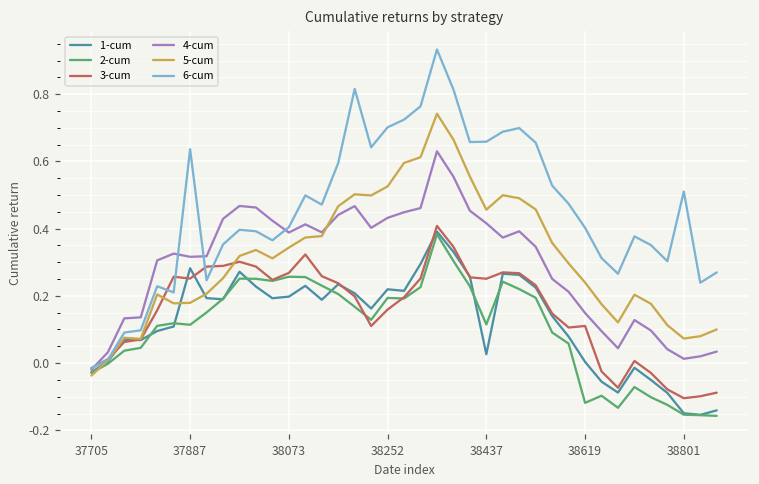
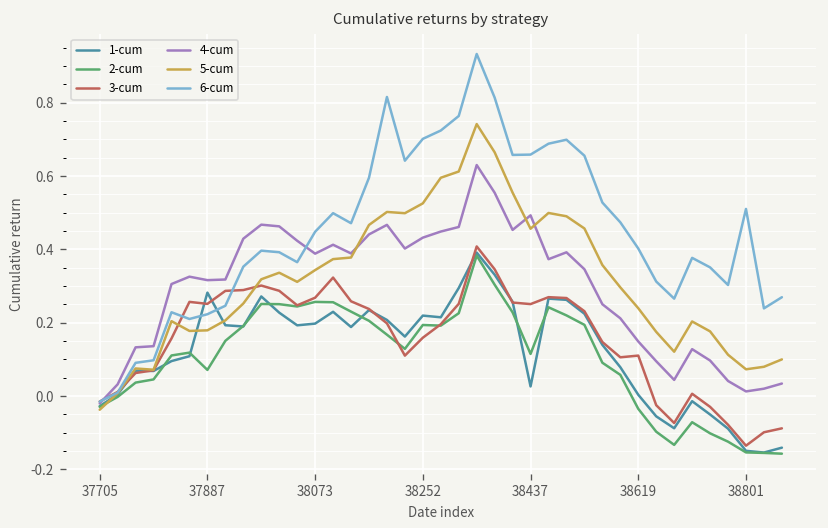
2-cum, 37887: 0.11 -> 0.07
6-cum, 37887: 0.64 -> 0.22
6-cum, 38073: 0.40 -> 0.45
4-cum, 38437: 0.42 -> 0.49
2-cum, 38619: -0.12 -> -0.03
3-cum, 38801: -0.10 -> -0.14
